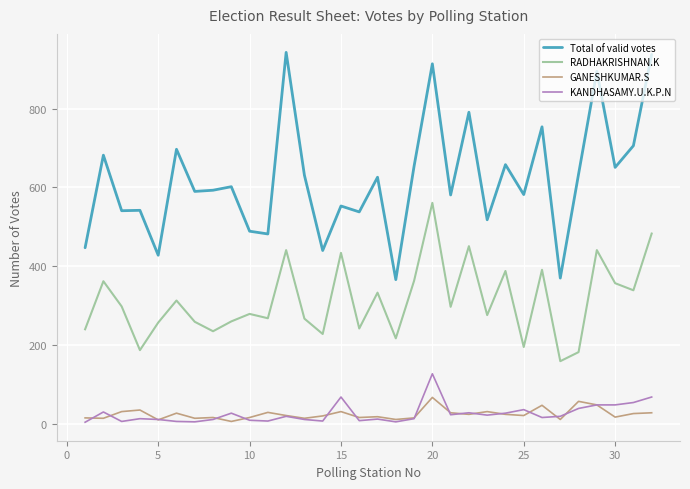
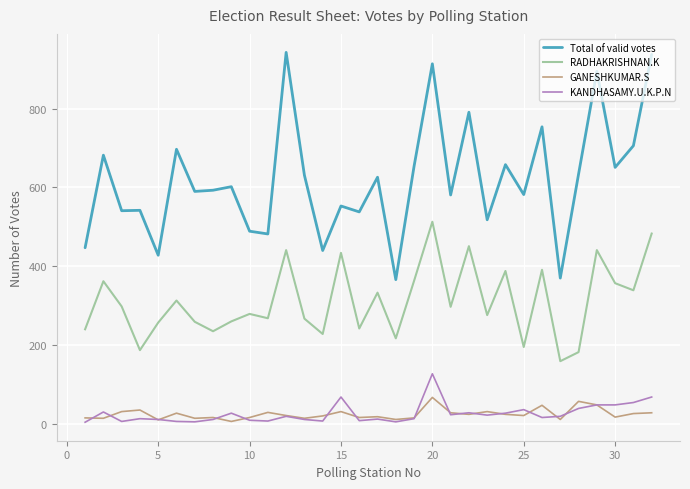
RADHAKRISHNAN.K, 20: 560 -> 510
